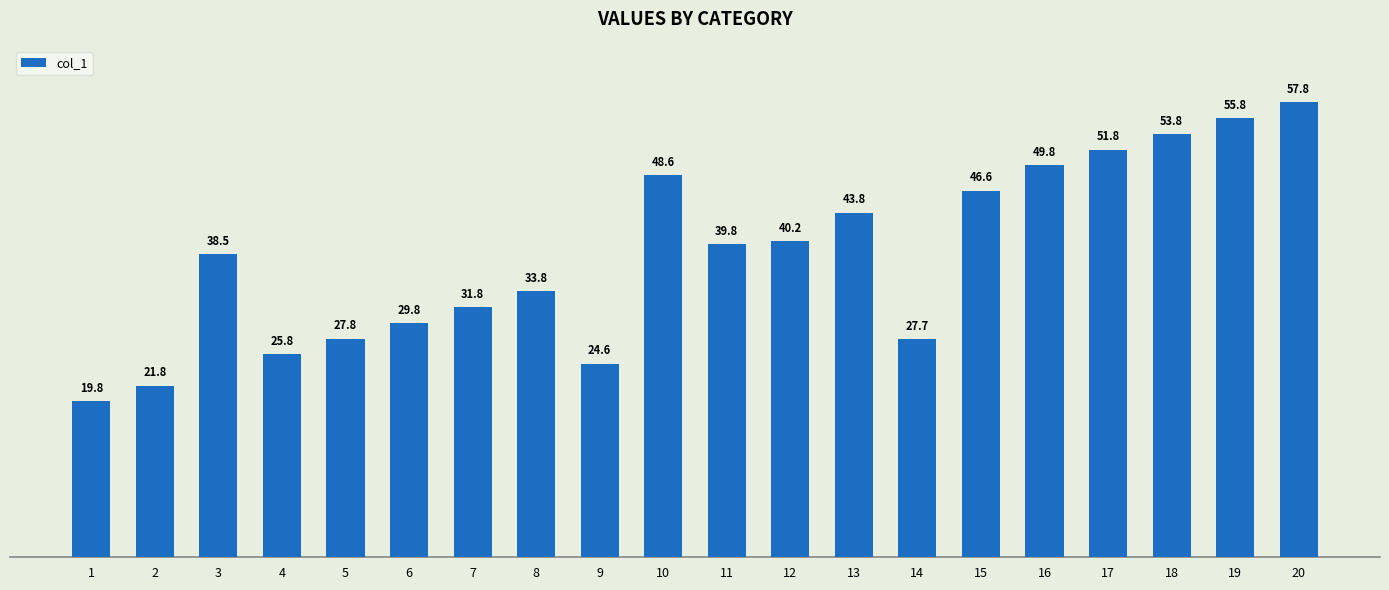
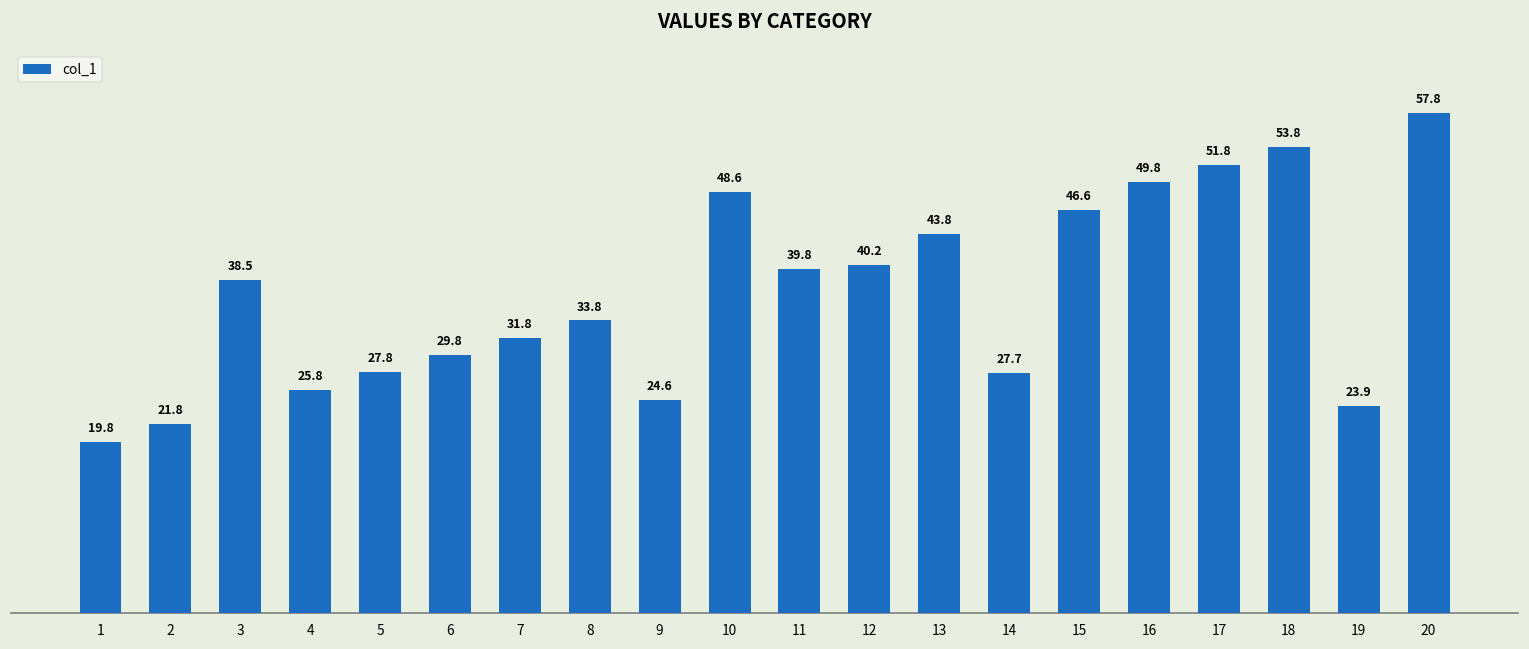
19: 55.8 -> 23.9
